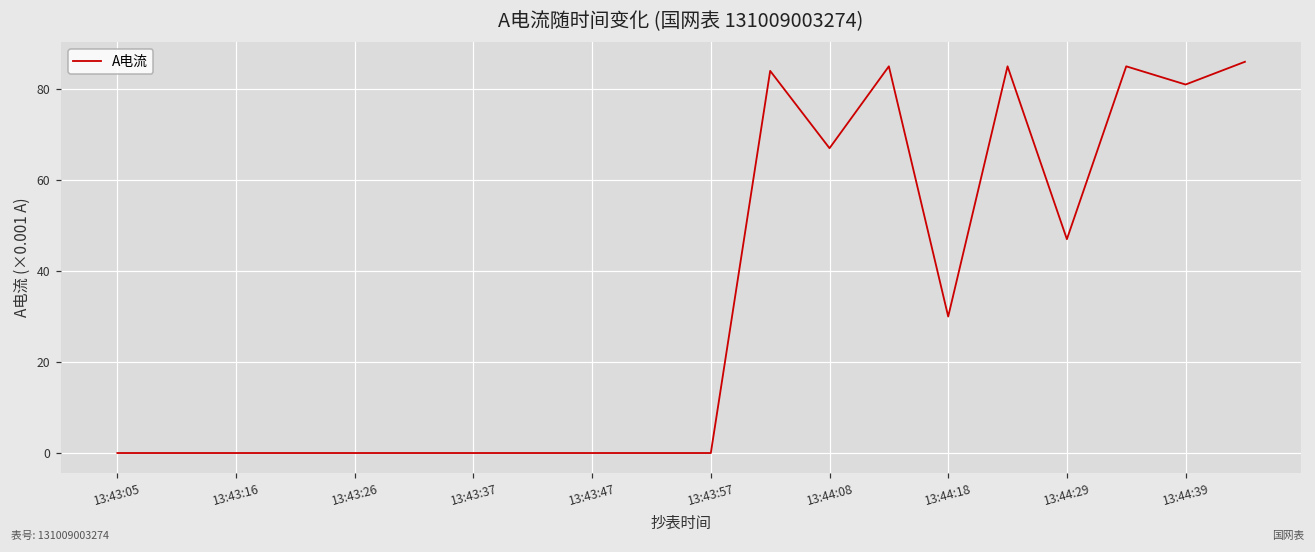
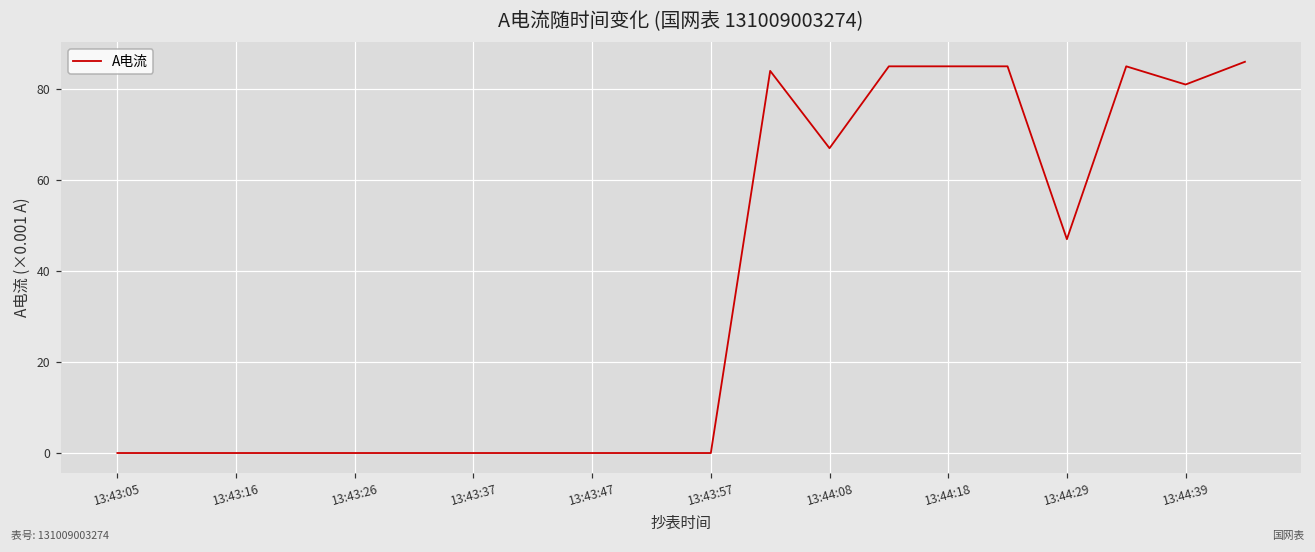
13:44:18: 30 -> 85
